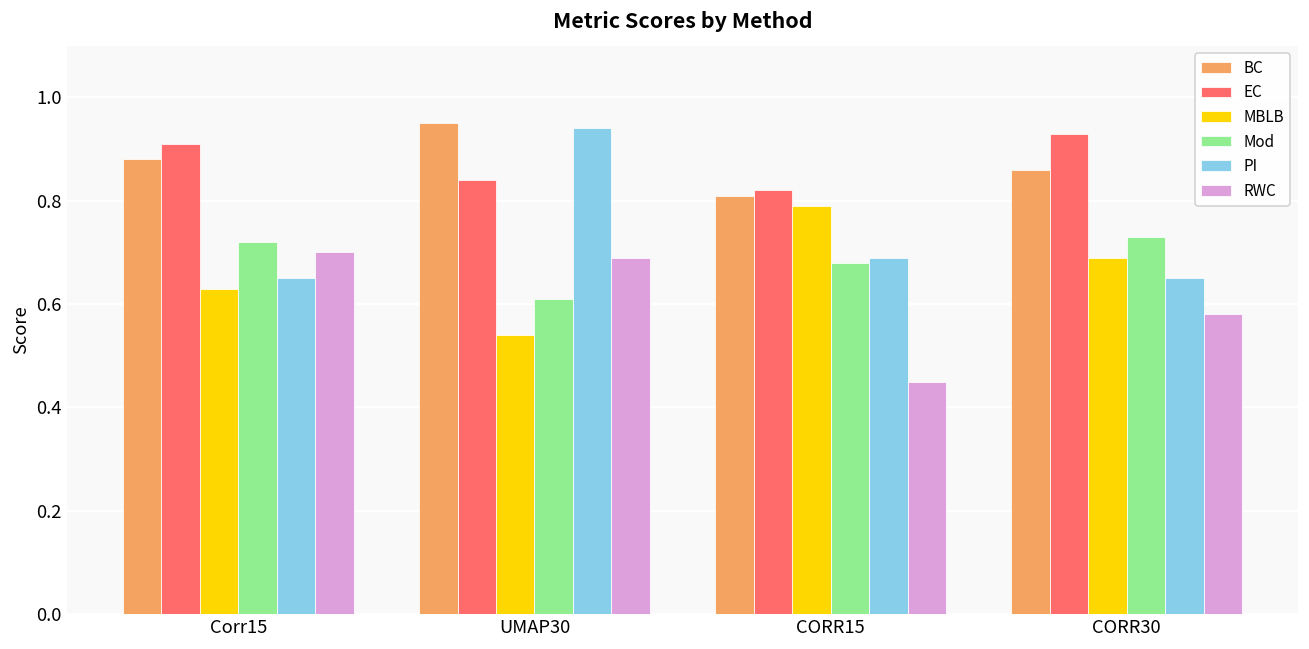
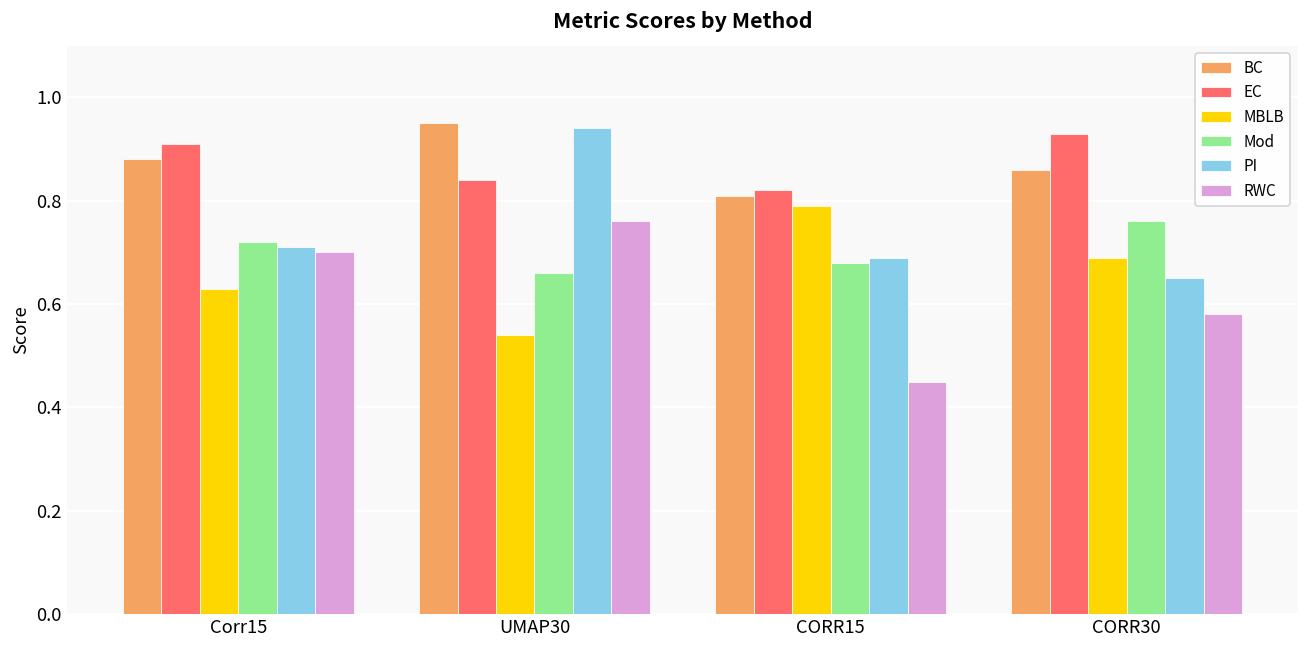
PI, Corr15: 0.65 -> 0.71
Mod, UMAP30: 0.61 -> 0.66
RWC, UMAP30: 0.69 -> 0.76
Mod, CORR30: 0.73 -> 0.76
